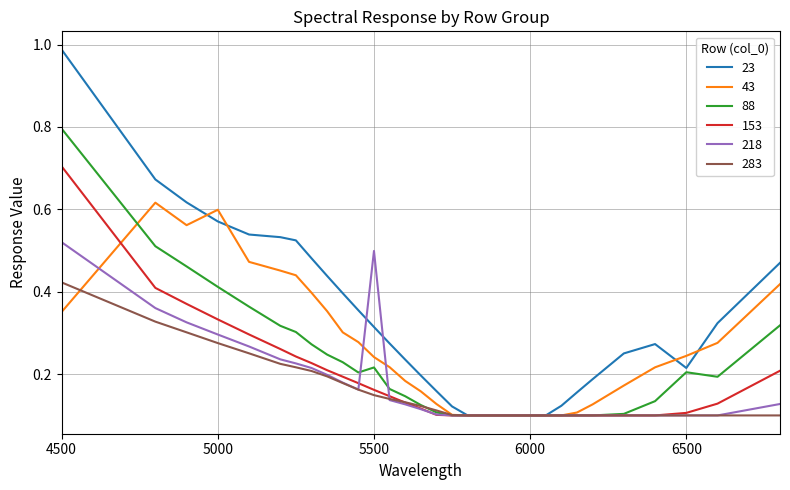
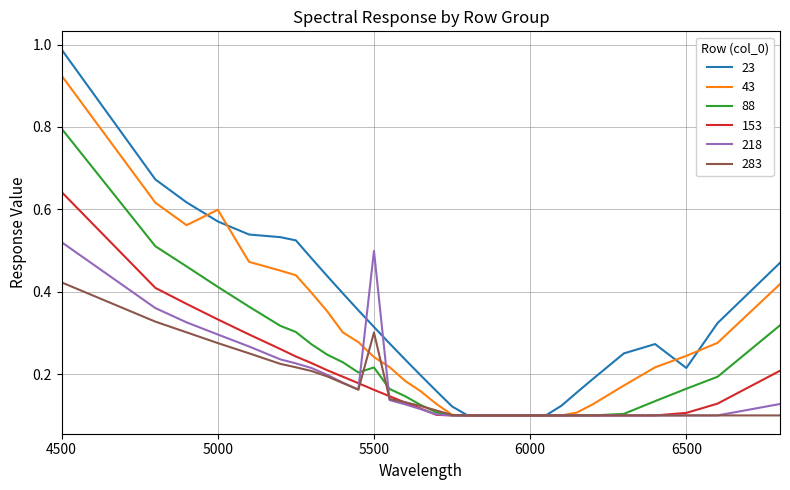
43, 4500: 0.35 -> 0.92
153, 4500: 0.70 -> 0.64
283, 5500: 0.15 -> 0.30
88, 6500: 0.20 -> 0.16
